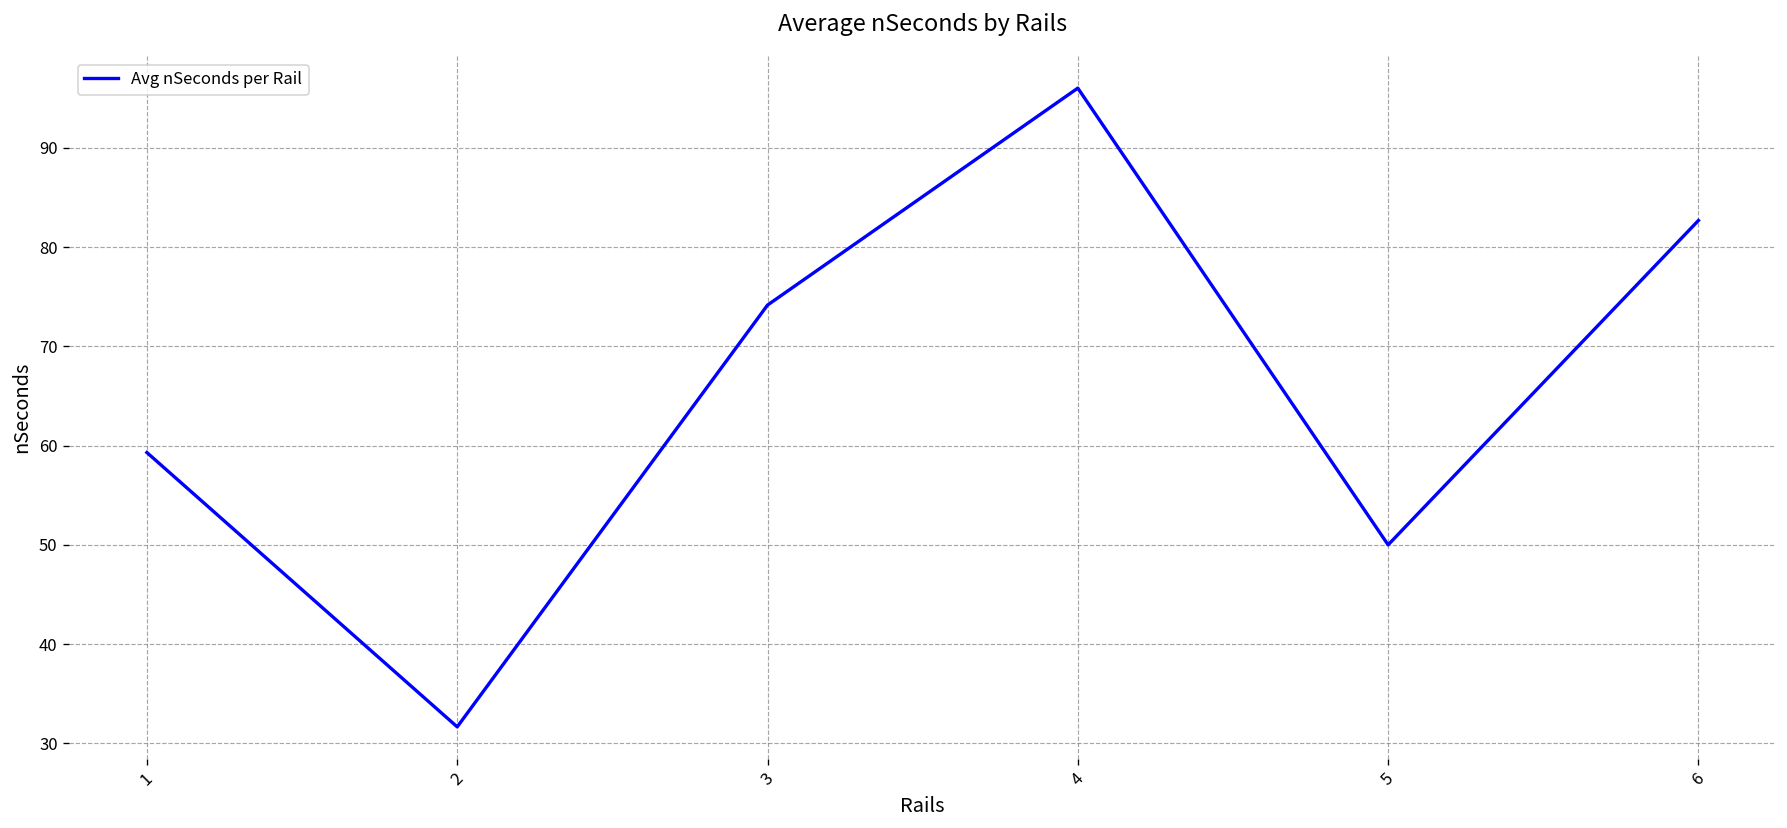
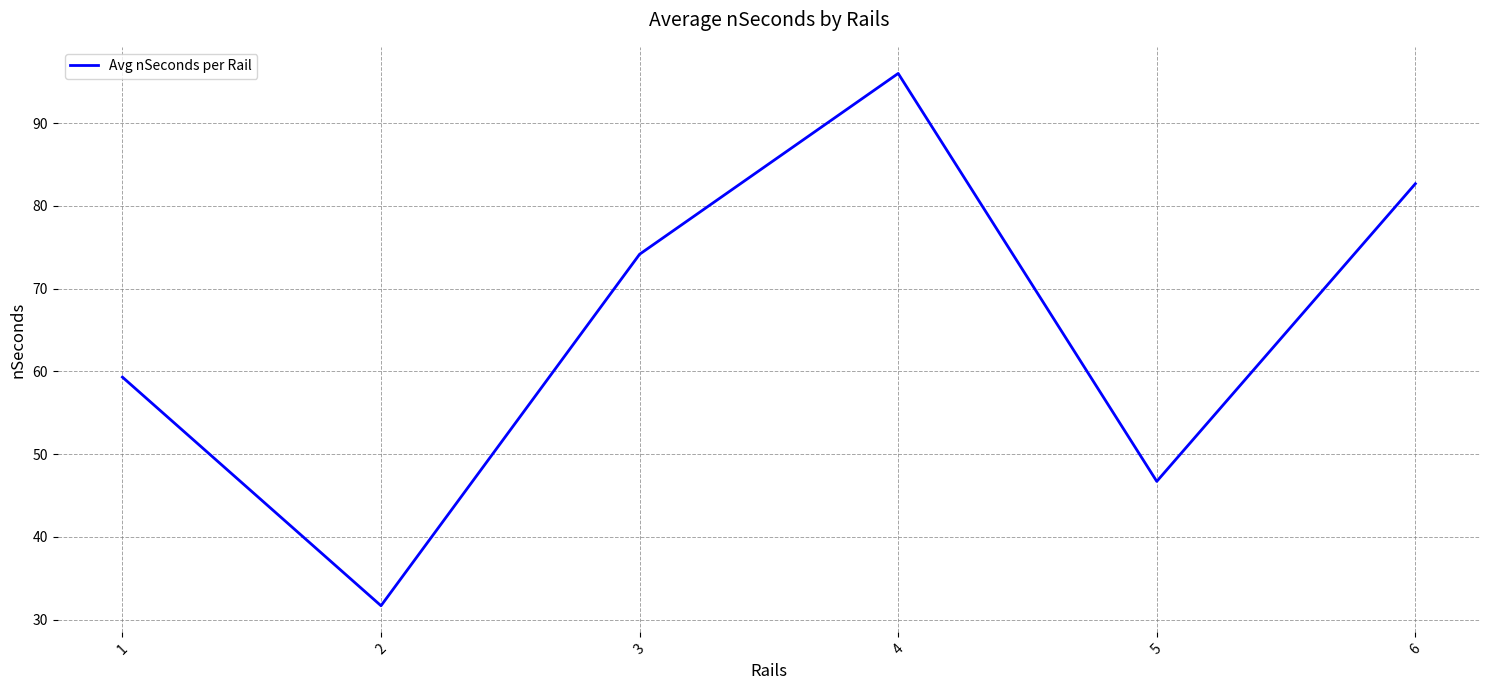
5: 50 -> 47
